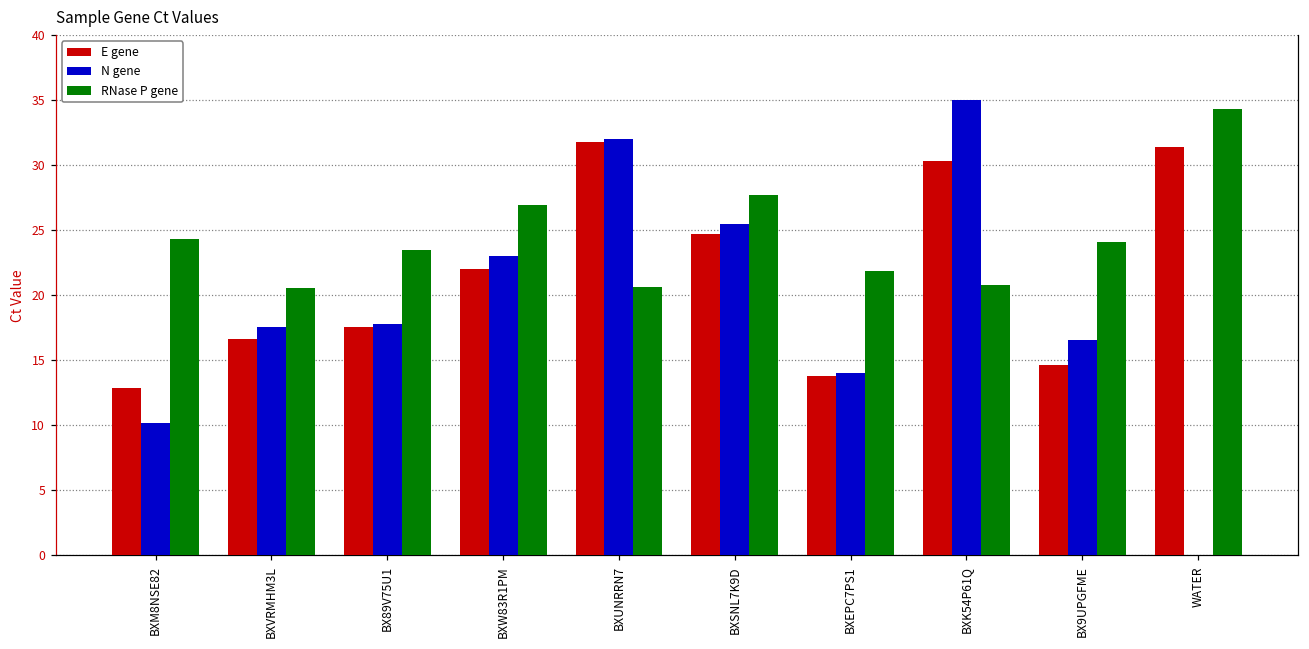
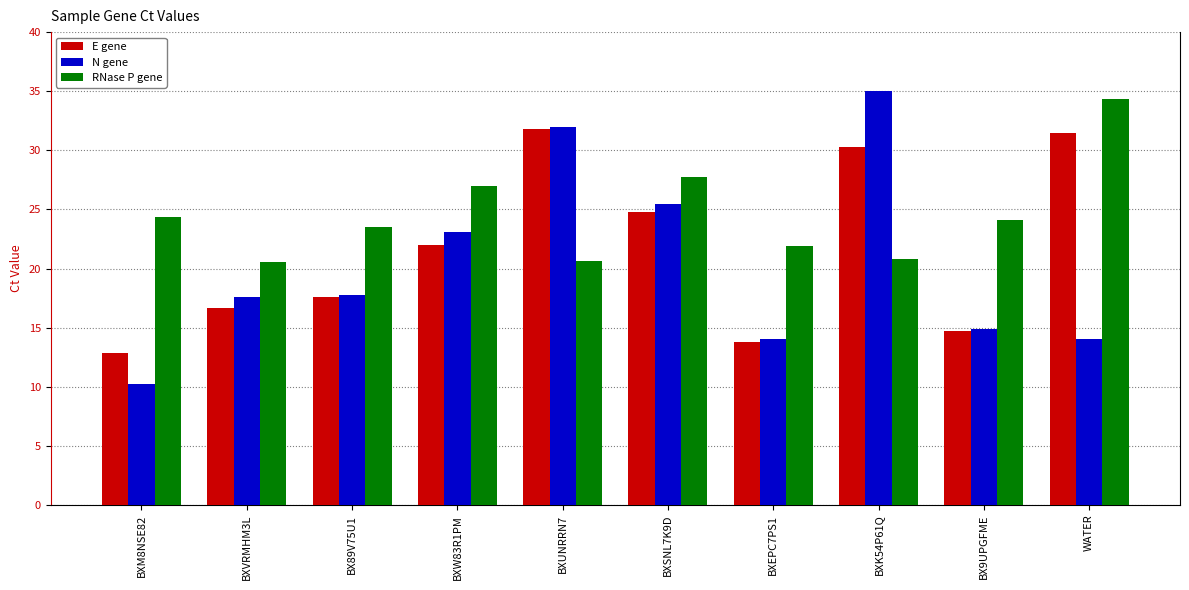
N gene, BX9UPGFME: 16.6 -> 14.9
N gene, WATER: 0 -> 14
